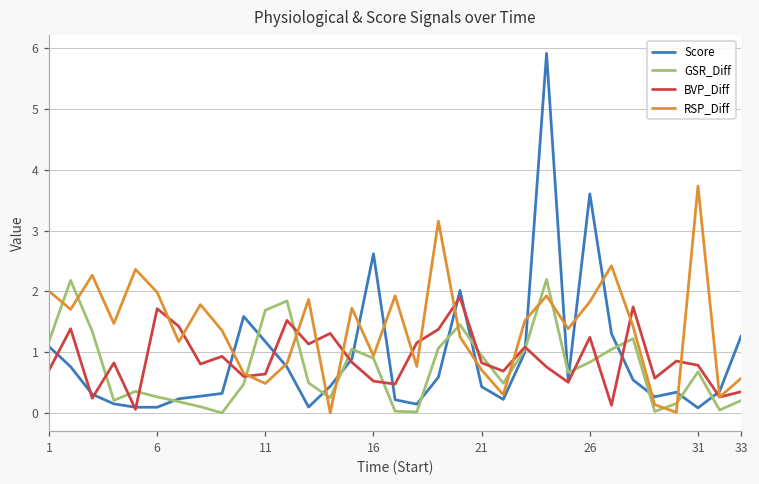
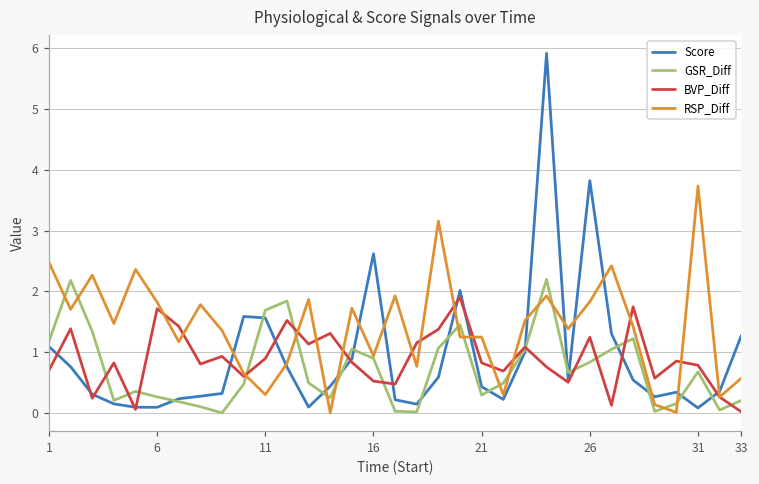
RSP_Diff, 1: 2.0 -> 2.5
RSP_Diff, 6: 2.0 -> 1.8
Score, 11: 1.2 -> 1.6
BVP_Diff, 11: 0.6 -> 0.9
RSP_Diff, 11: 0.5 -> 0.3
GSR_Diff, 21: 0.9 -> 0.3
RSP_Diff, 21: 0.7 -> 1.2
Score, 26: 3.6 -> 3.8
BVP_Diff, 33: 0.3 -> 0.0
